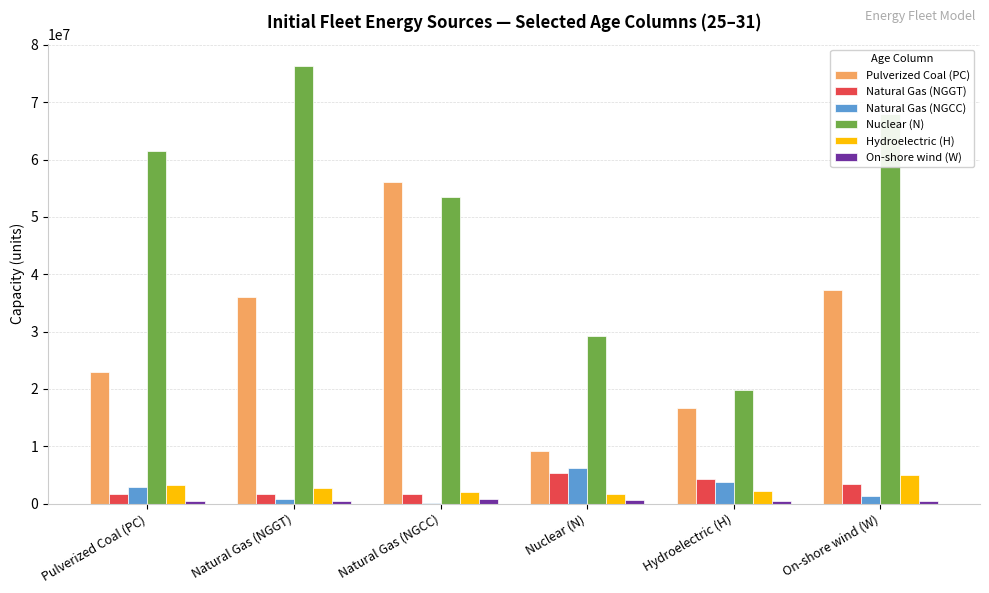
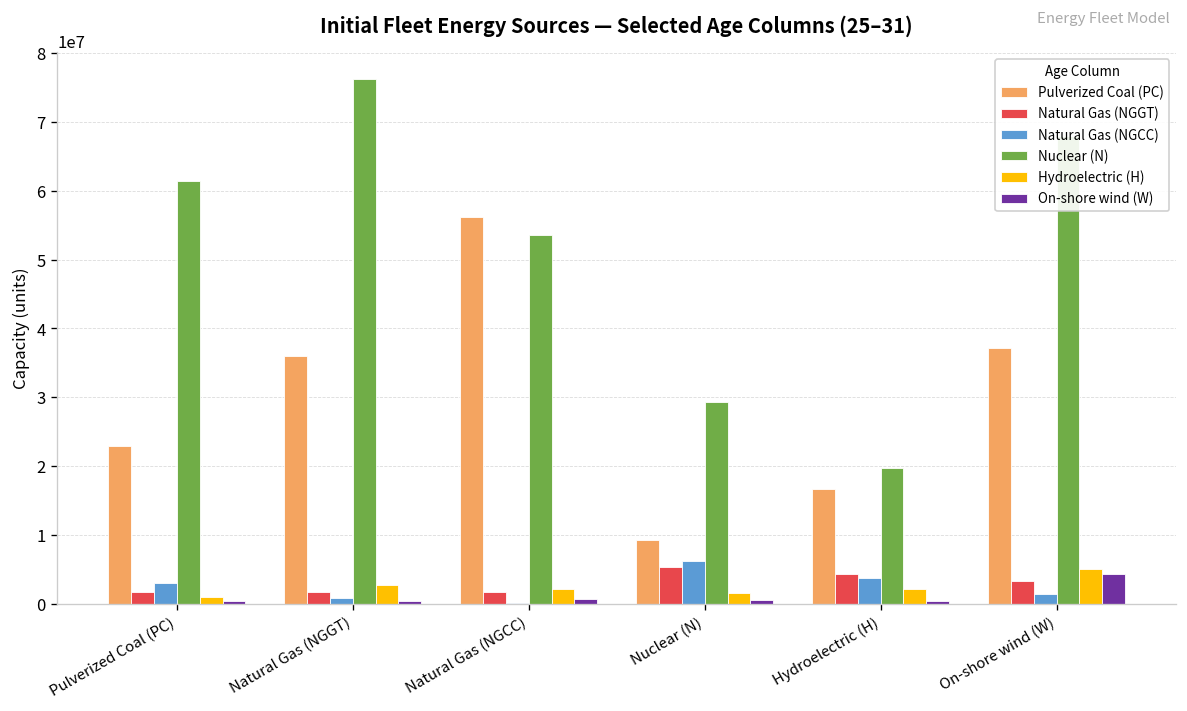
Hydroelectric (H), Pulverized Coal (PC): 3000000 -> 1000000
On-shore wind (W), On-shore wind (W): 0 -> 4000000
